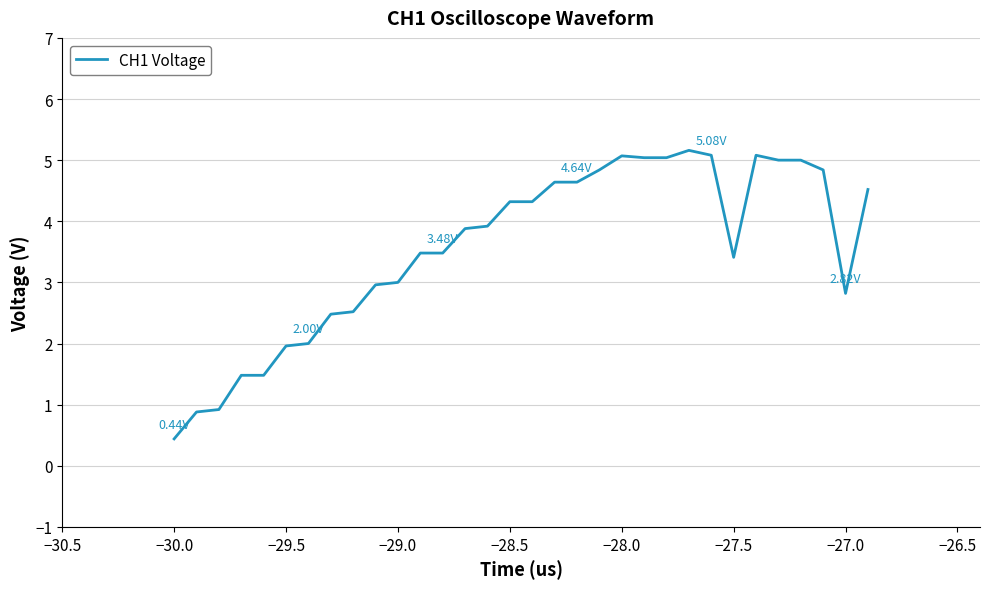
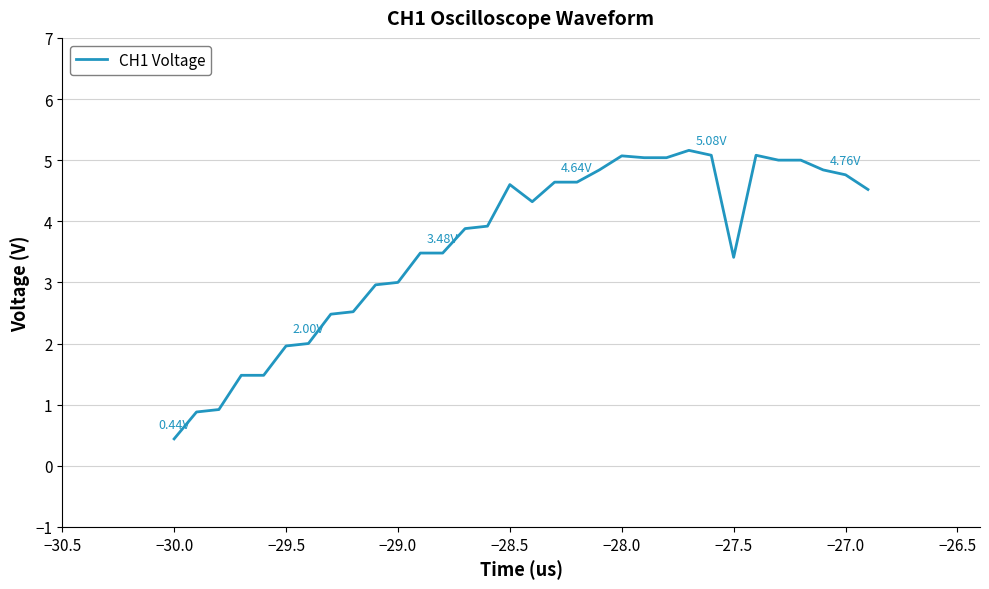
−28.5: 4.3 -> 4.6
−27.0: 2.82V -> 4.76V
